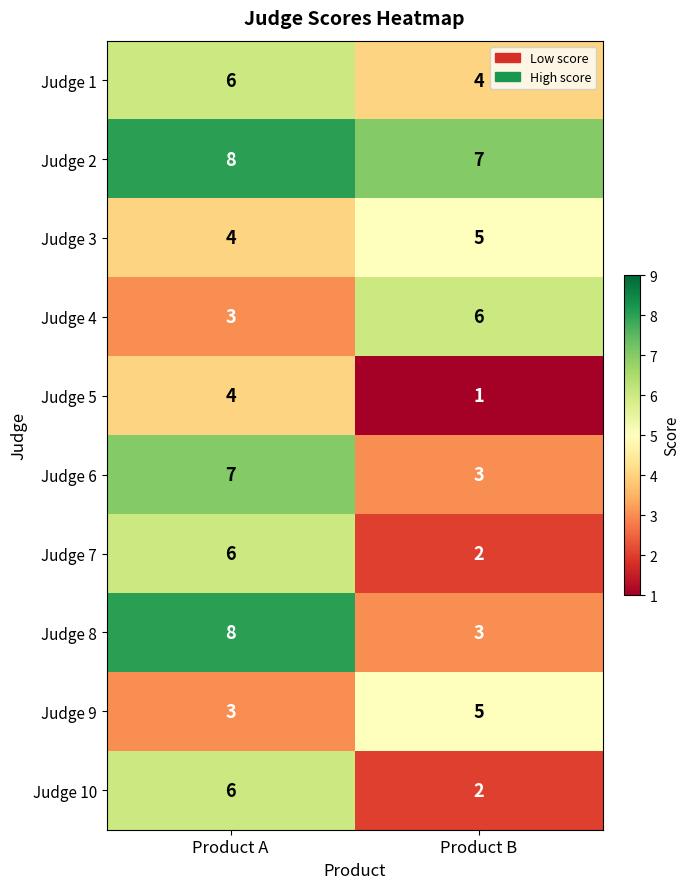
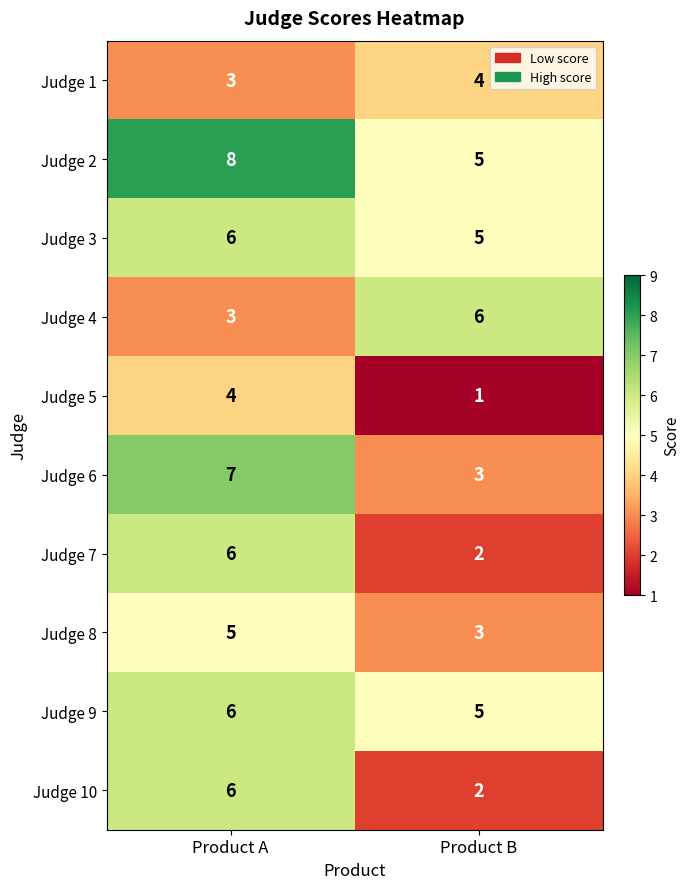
Judge 1, Product A: 6 -> 3
Judge 2, Product B: 7 -> 5
Judge 3, Product A: 4 -> 6
Judge 8, Product A: 8 -> 5
Judge 9, Product A: 3 -> 6
